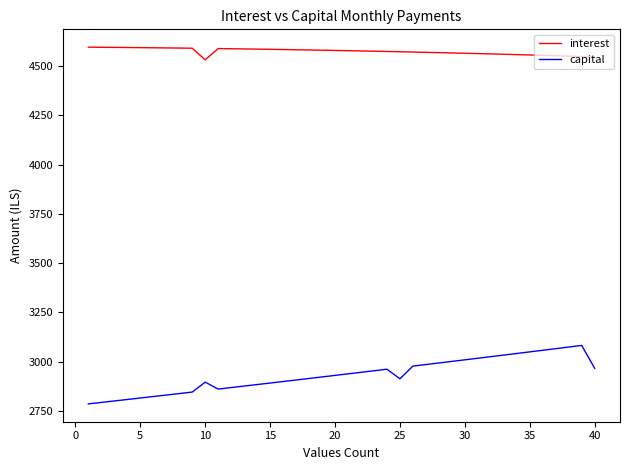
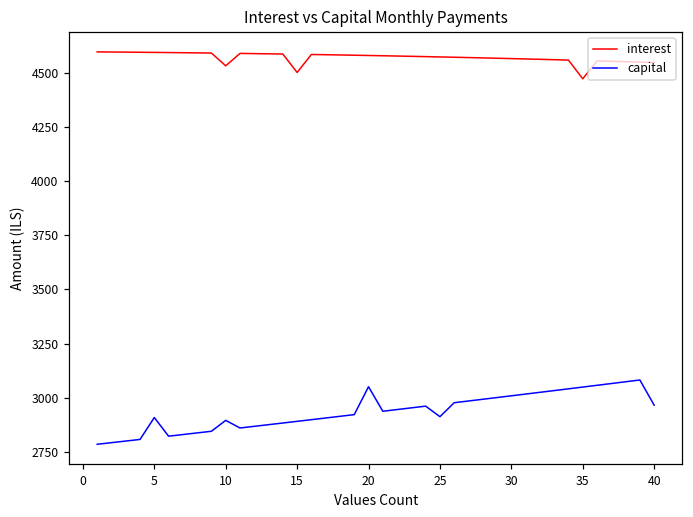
capital, 5: 2820 -> 2910
interest, 15: 4580 -> 4500
capital, 20: 2930 -> 3050
interest, 35: 4560 -> 4470
